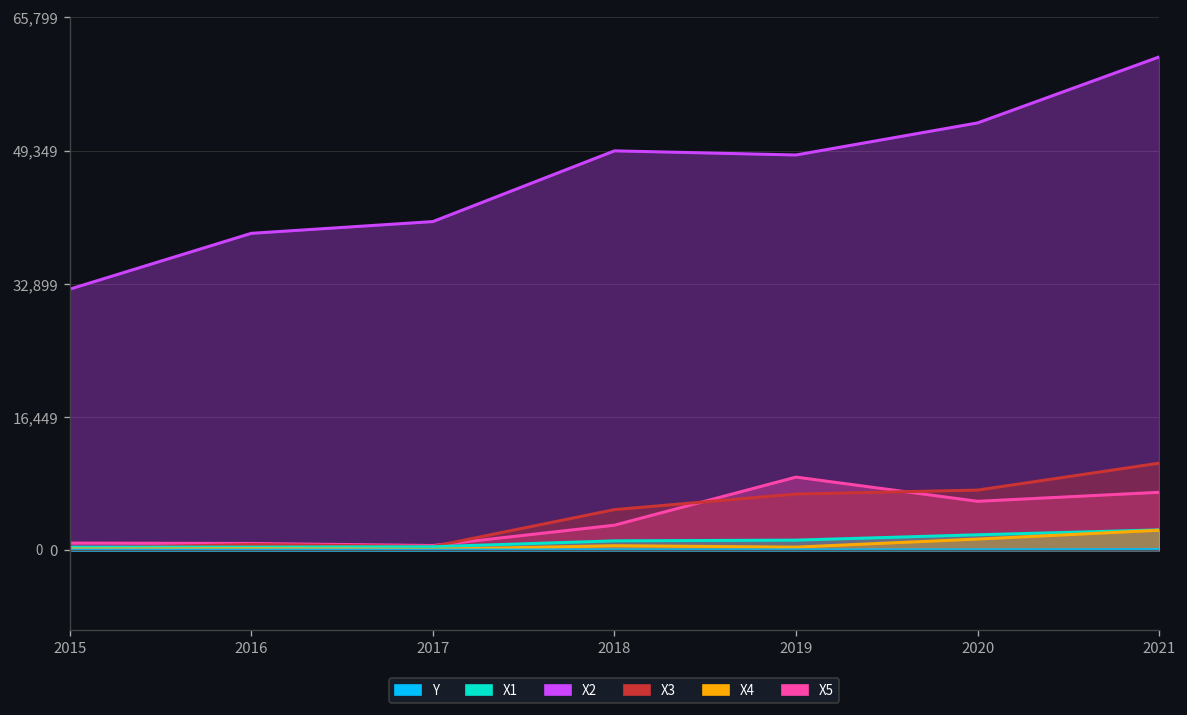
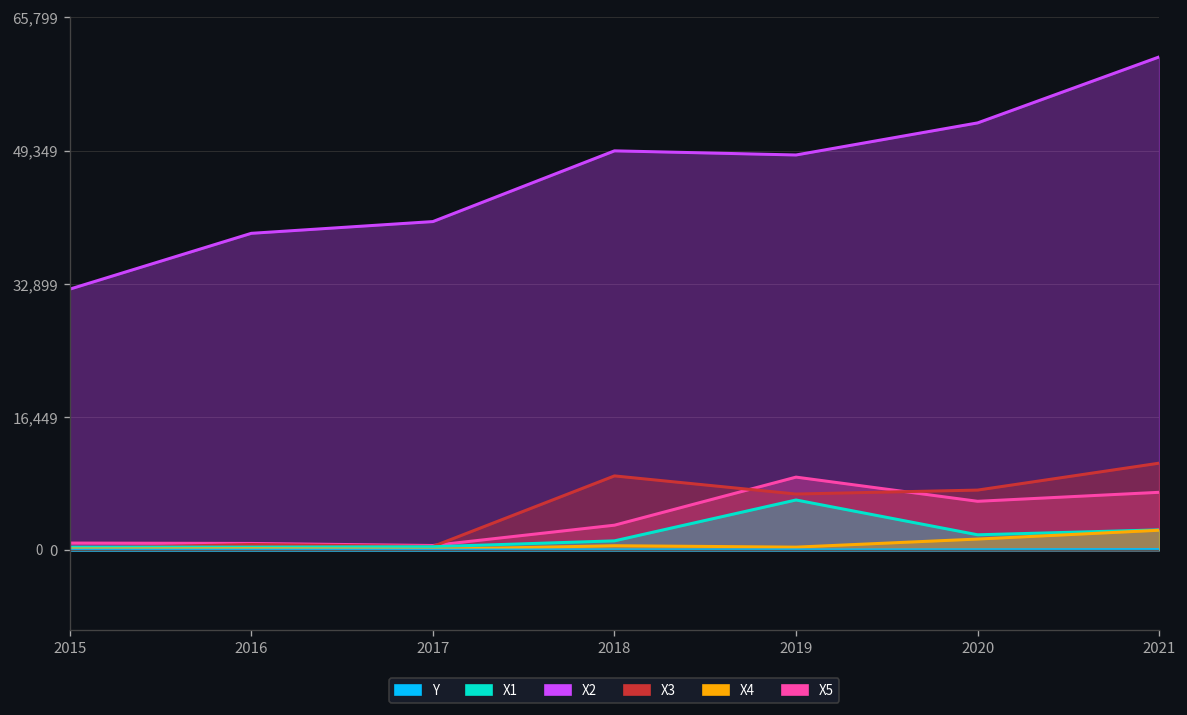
X3, 2018: 5,000 -> 9,000
X1, 2019: 1,000 -> 6,000
